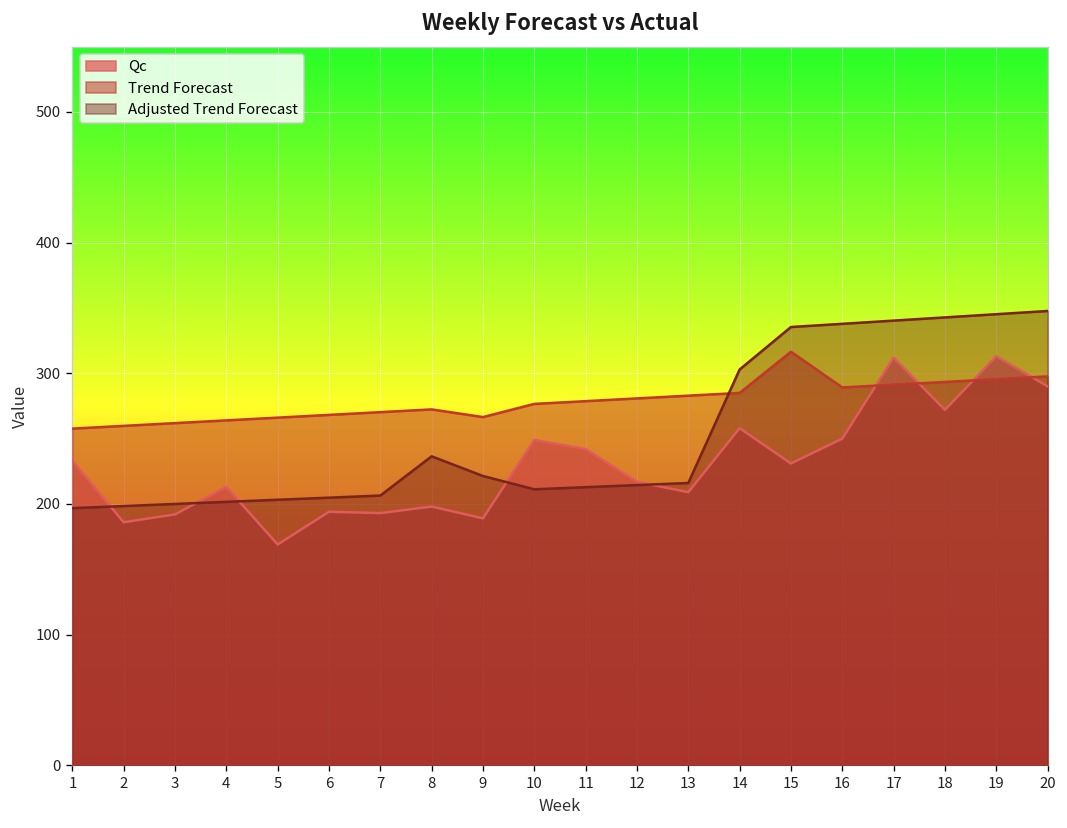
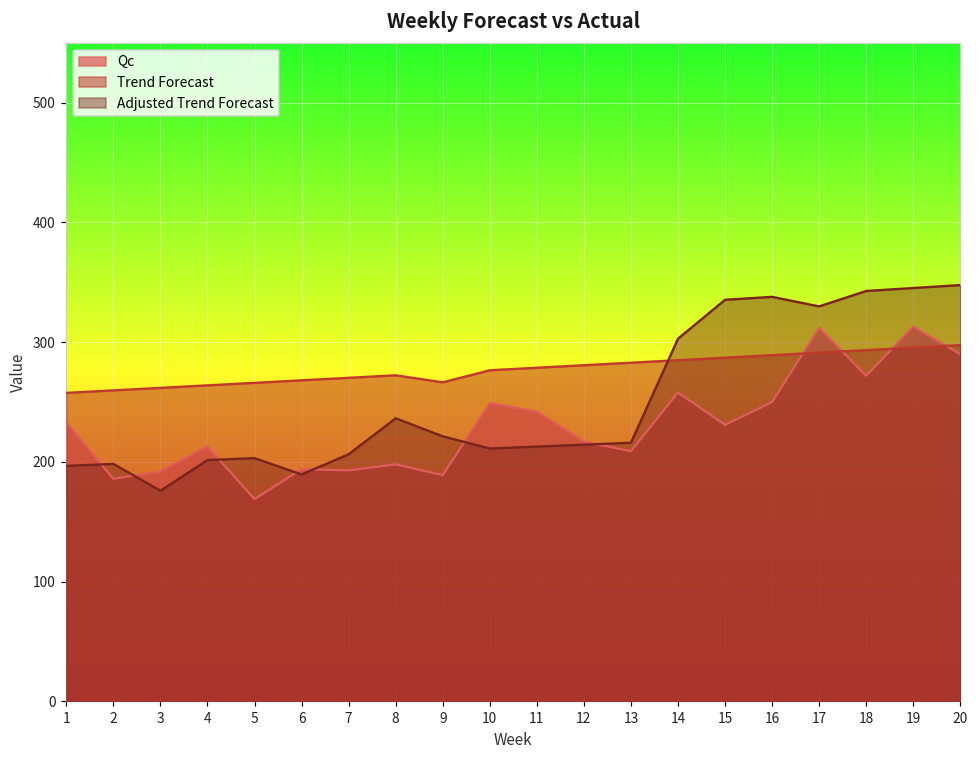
Adjusted Trend Forecast, 3: 200 -> 176
Adjusted Trend Forecast, 6: 205 -> 190
Trend Forecast, 15: 316 -> 287
Adjusted Trend Forecast, 17: 340 -> 330
